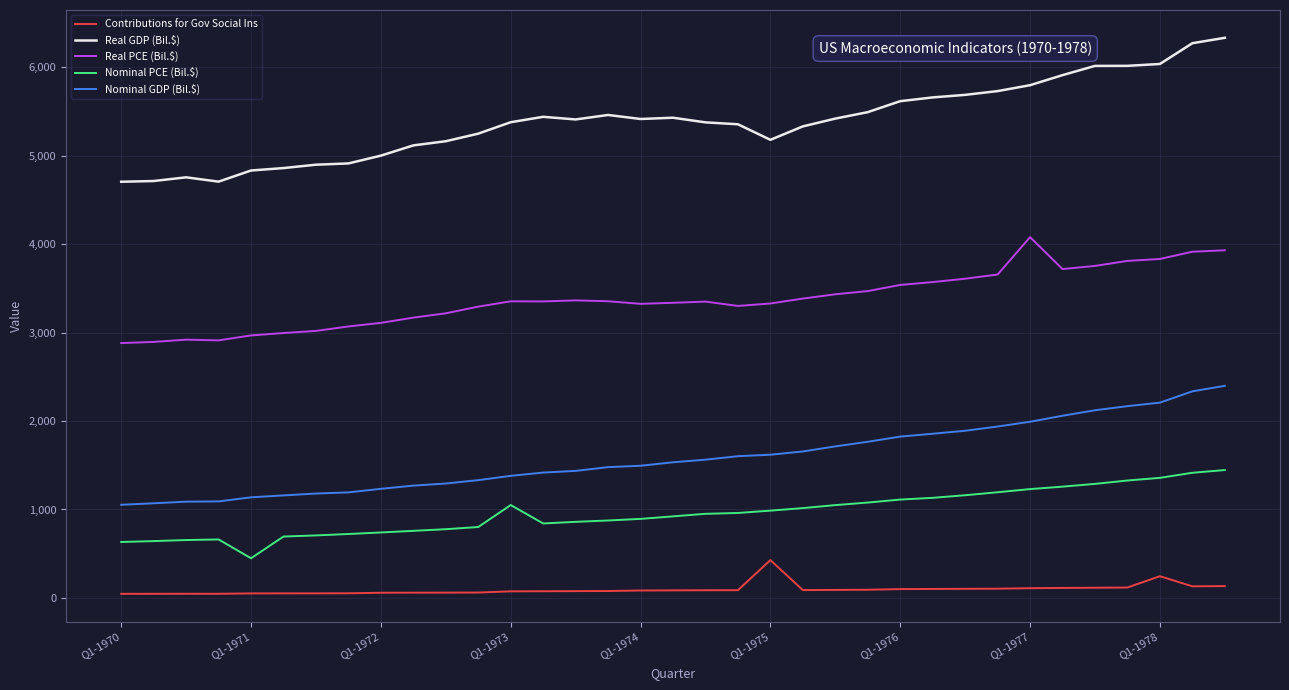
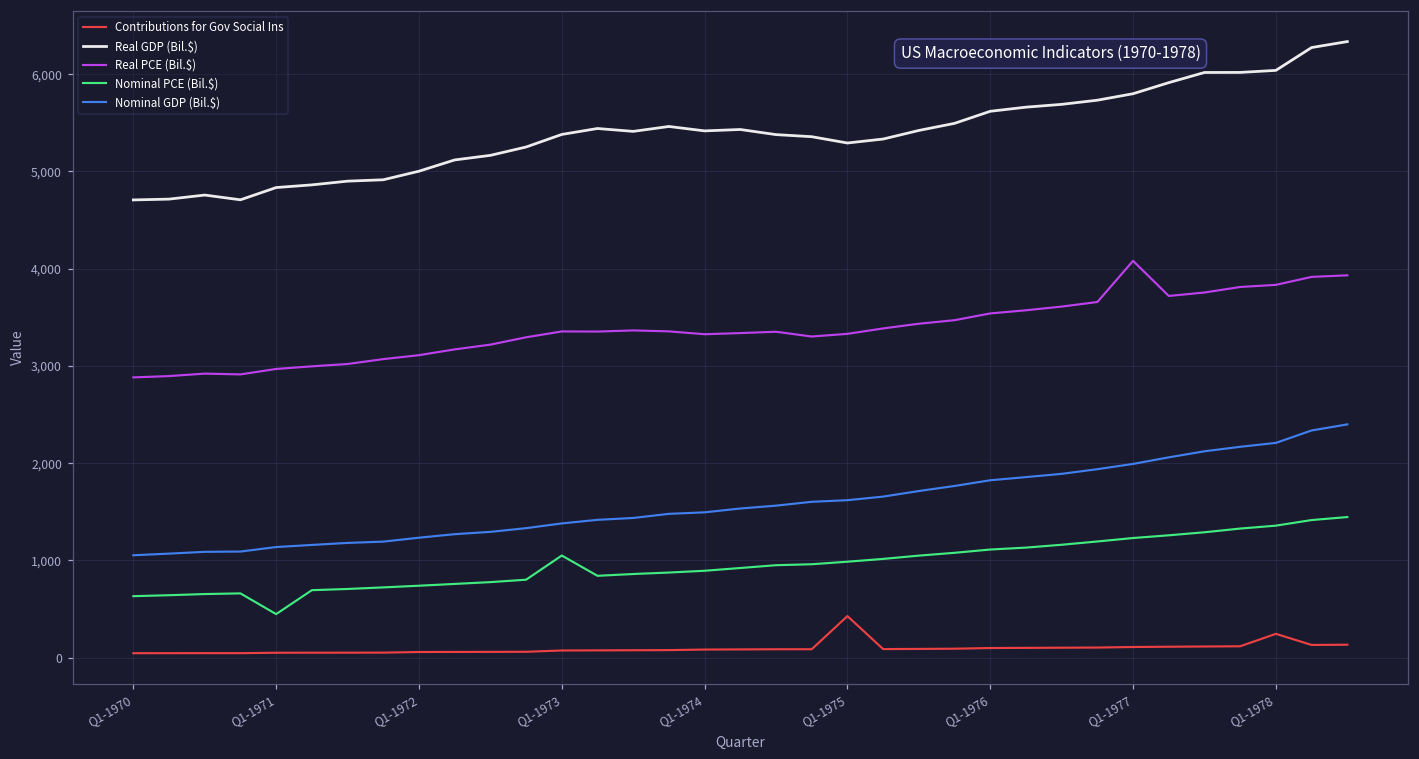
Real GDP (Bil.$), Q1-1975: 5,200 -> 5,300
